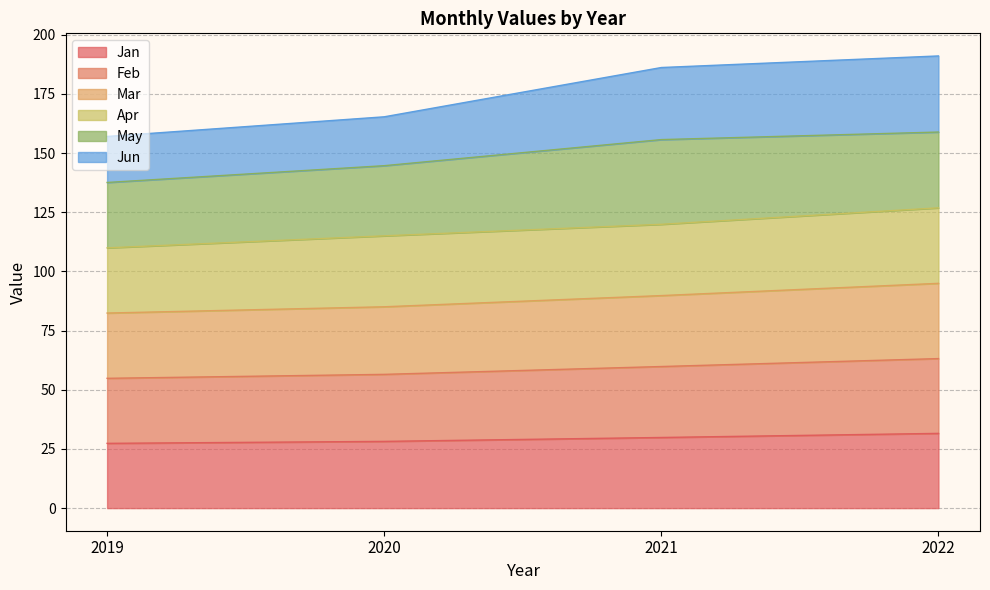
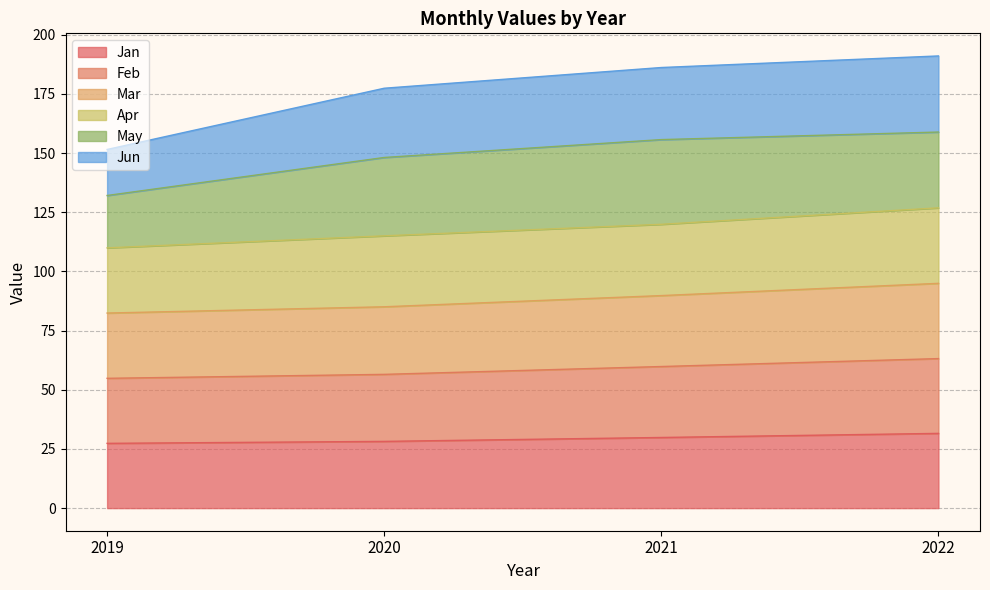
May, 2019: 28 -> 22
May, 2020: 30 -> 33
Jun, 2020: 21 -> 29
